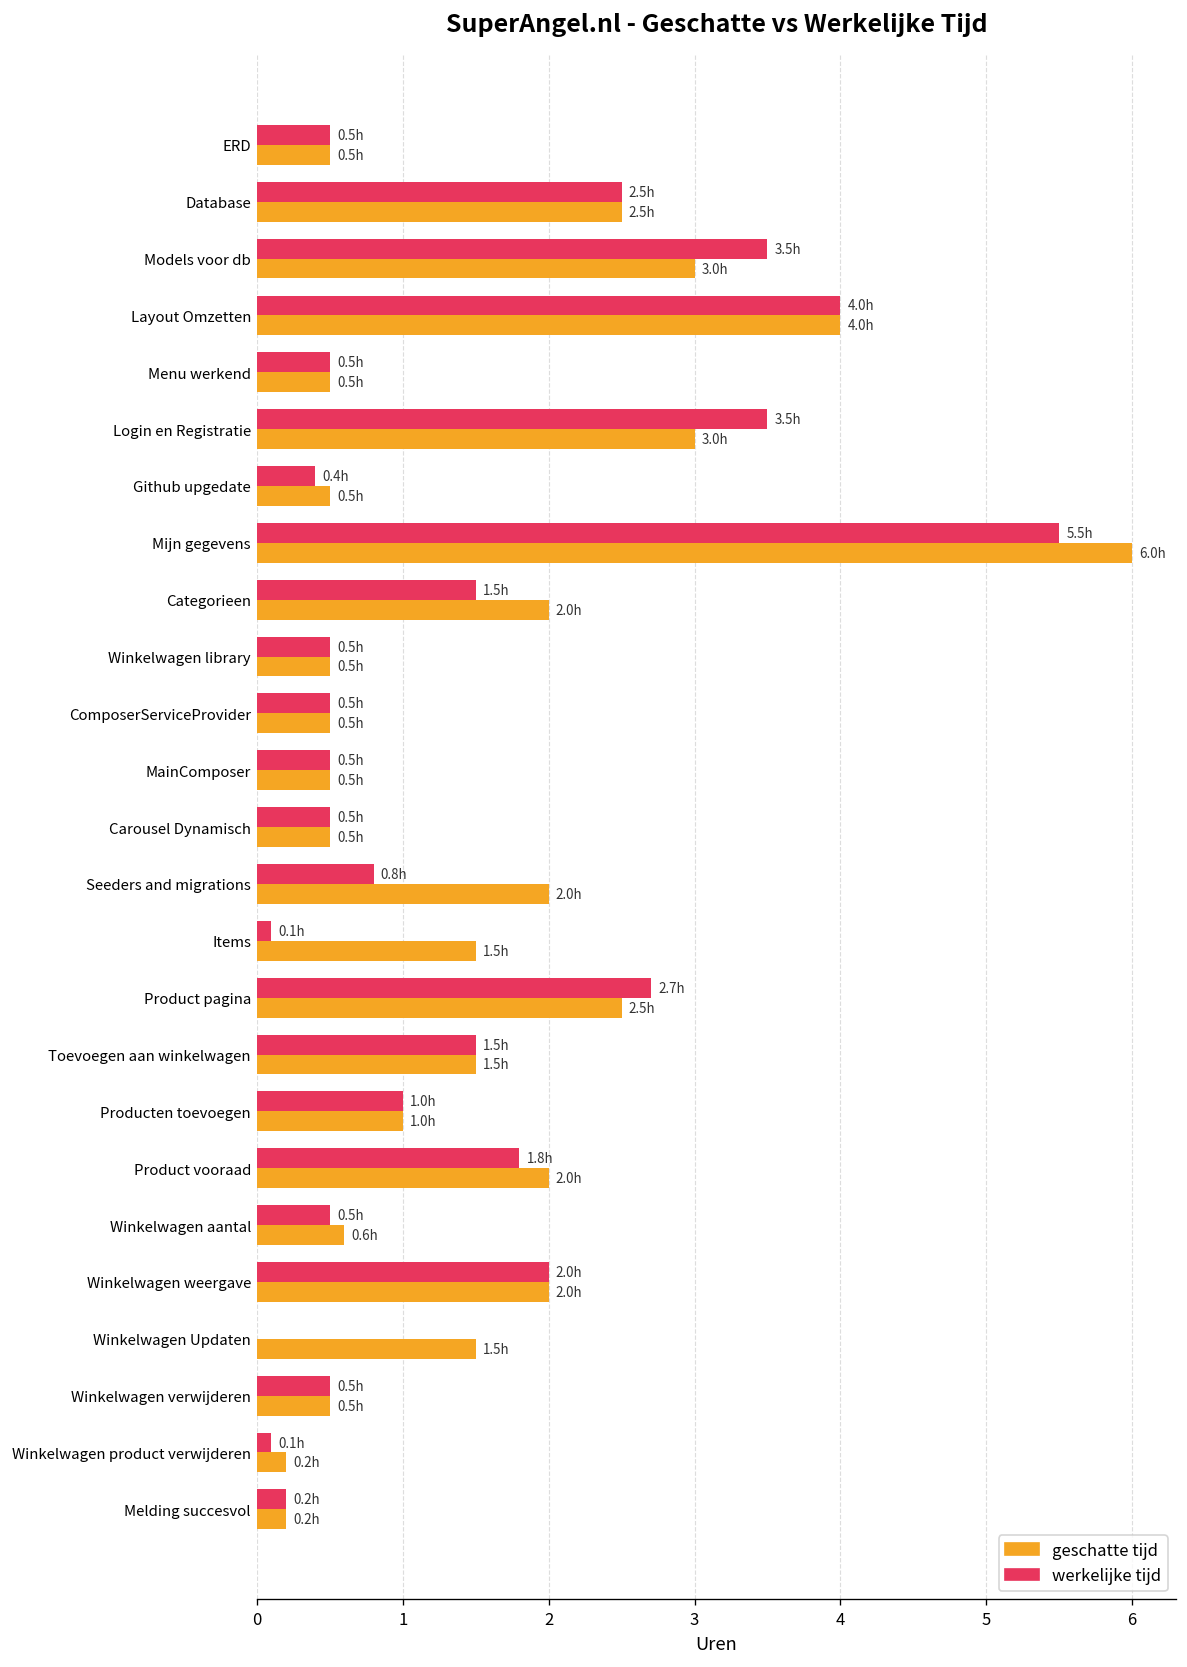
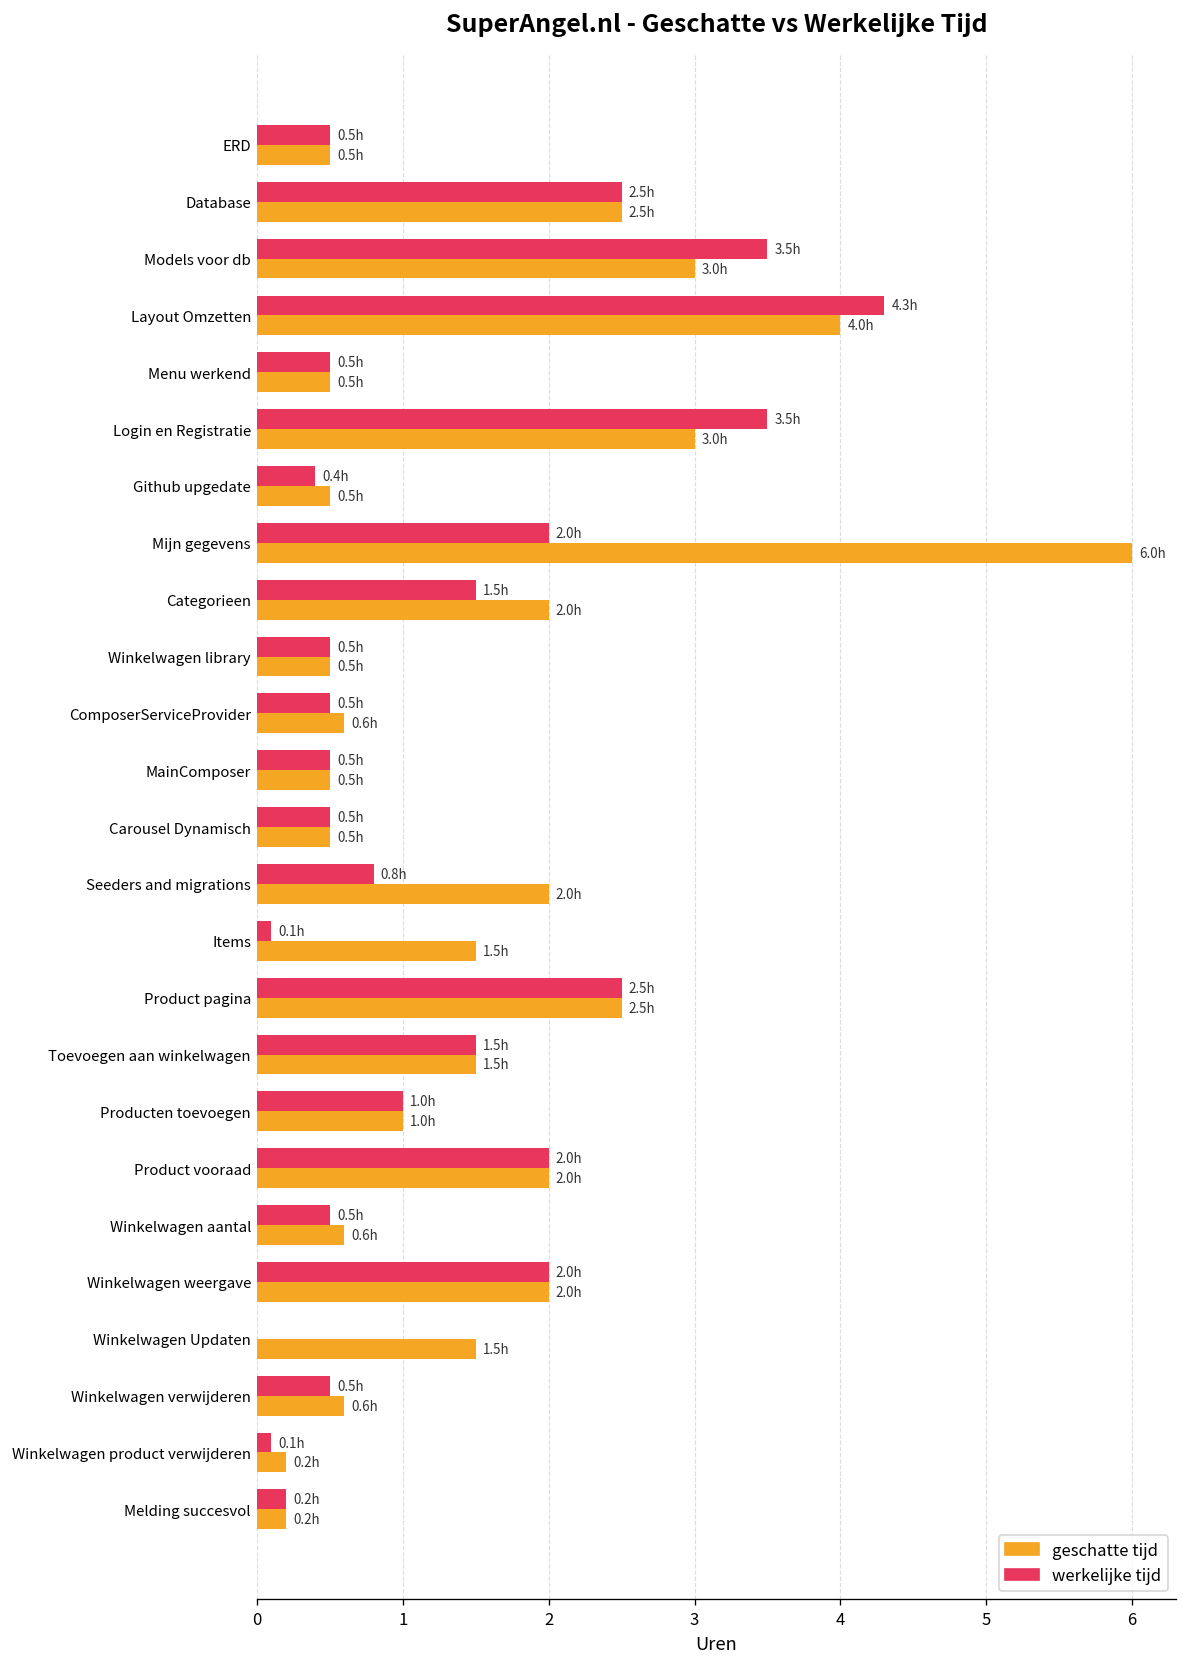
werkelijke tijd, Layout Omzetten: 4.0h -> 4.3h
werkelijke tijd, Mijn gegevens: 5.5h -> 2.0h
geschatte tijd, ComposerServiceProvider: 0.5h -> 0.6h
werkelijke tijd, Product pagina: 2.7h -> 2.5h
werkelijke tijd, Product vooraad: 1.8h -> 2.0h
geschatte tijd, Winkelwagen verwijderen: 0.5h -> 0.6h
